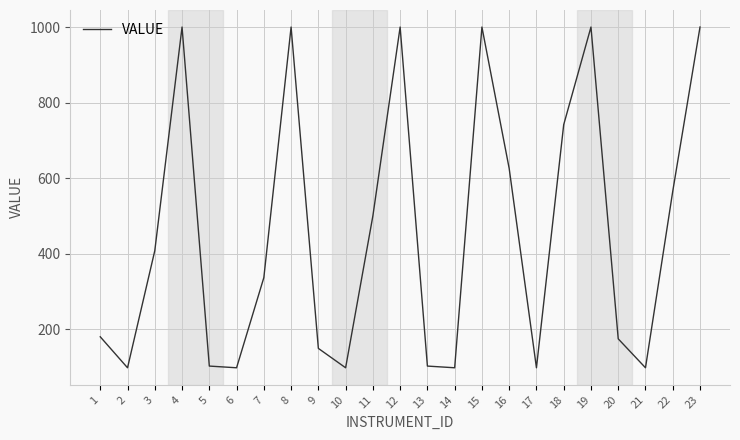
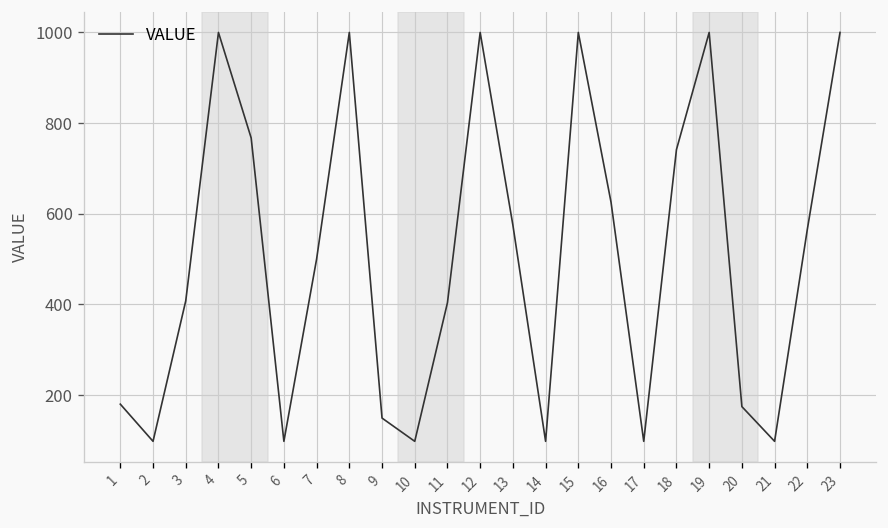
5: 100 -> 770
7: 340 -> 500
11: 500 -> 400
13: 100 -> 580
